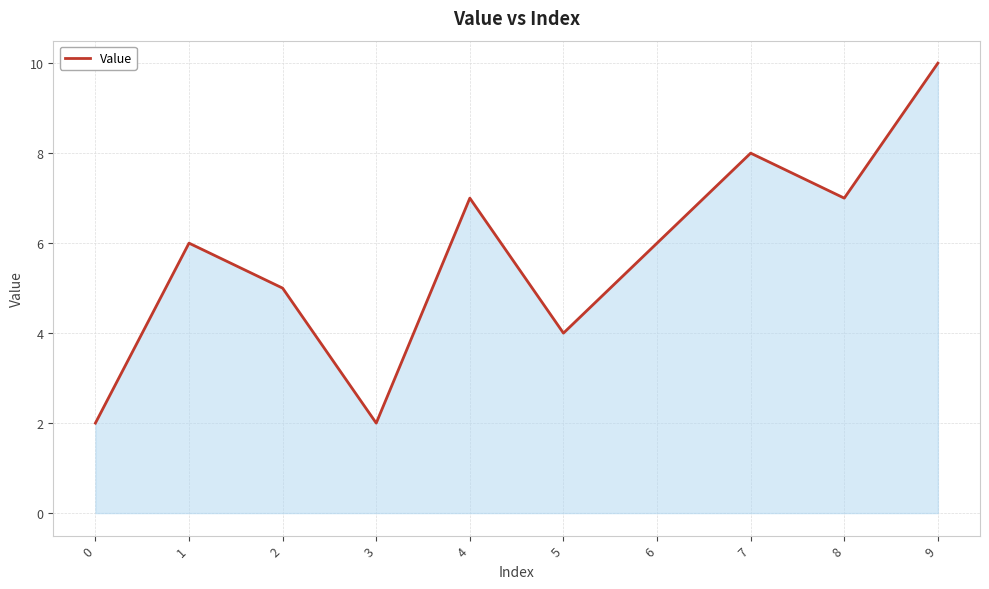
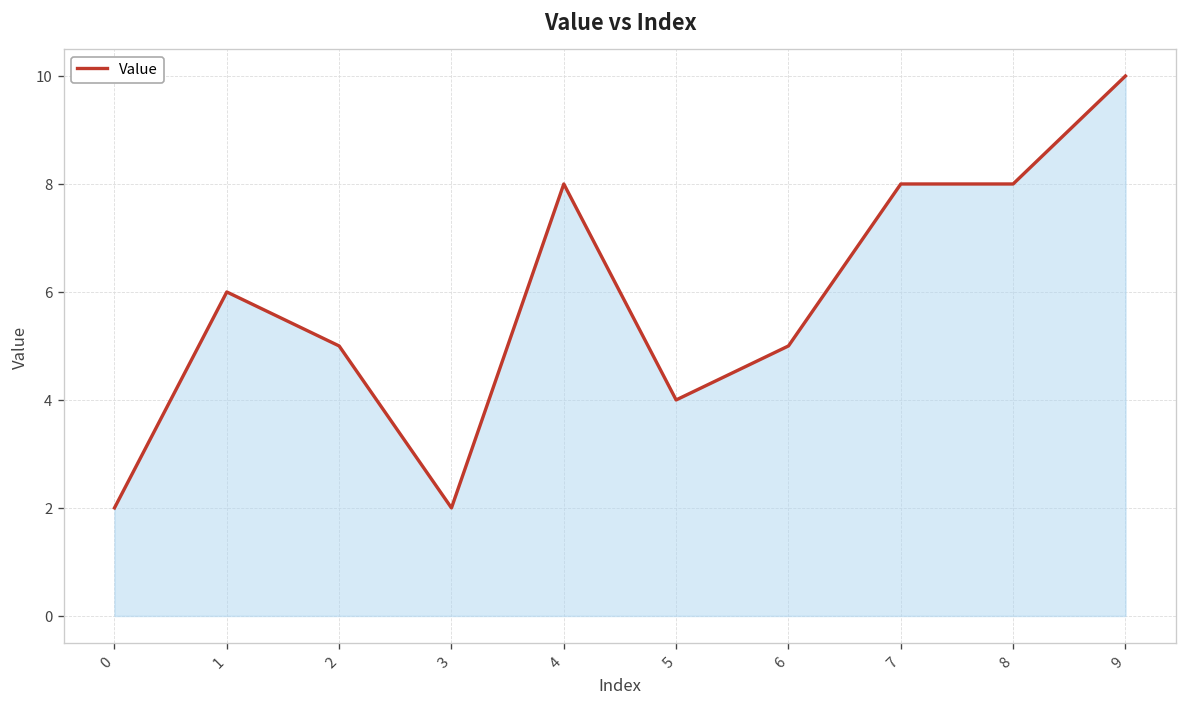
4: 7 -> 8
6: 6 -> 5
8: 7 -> 8
